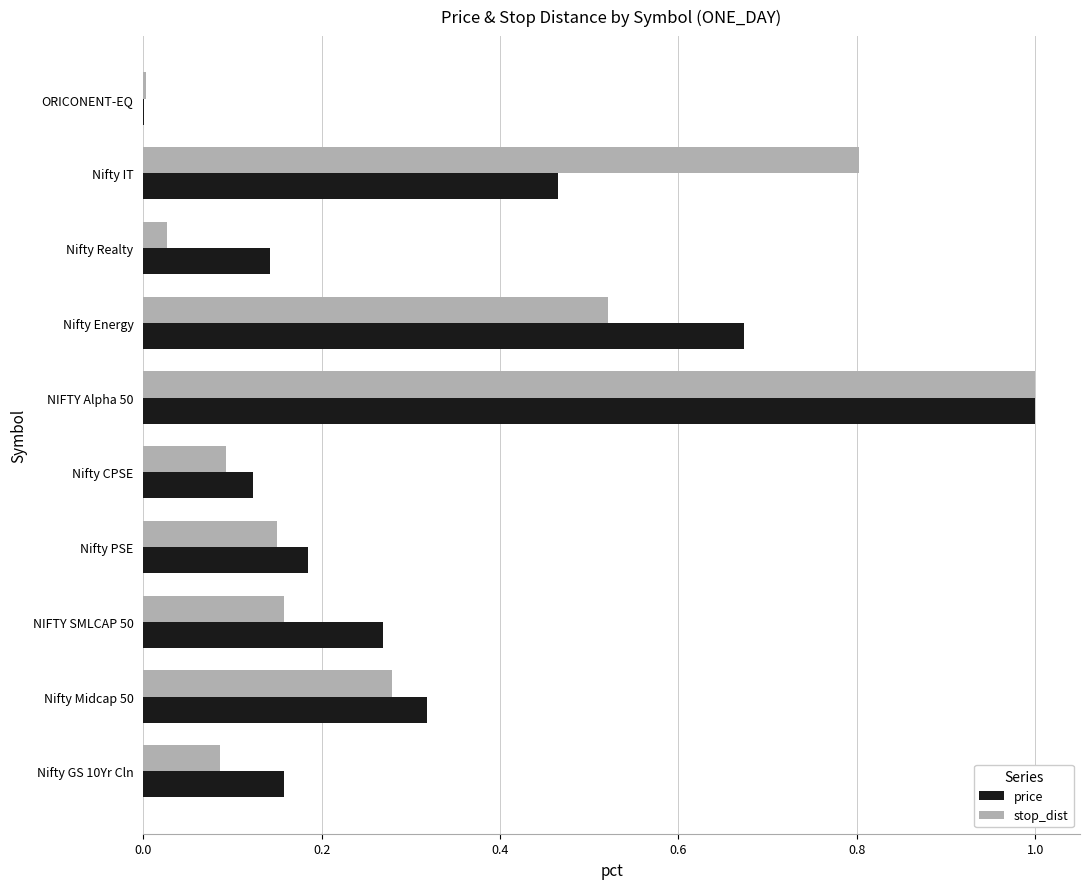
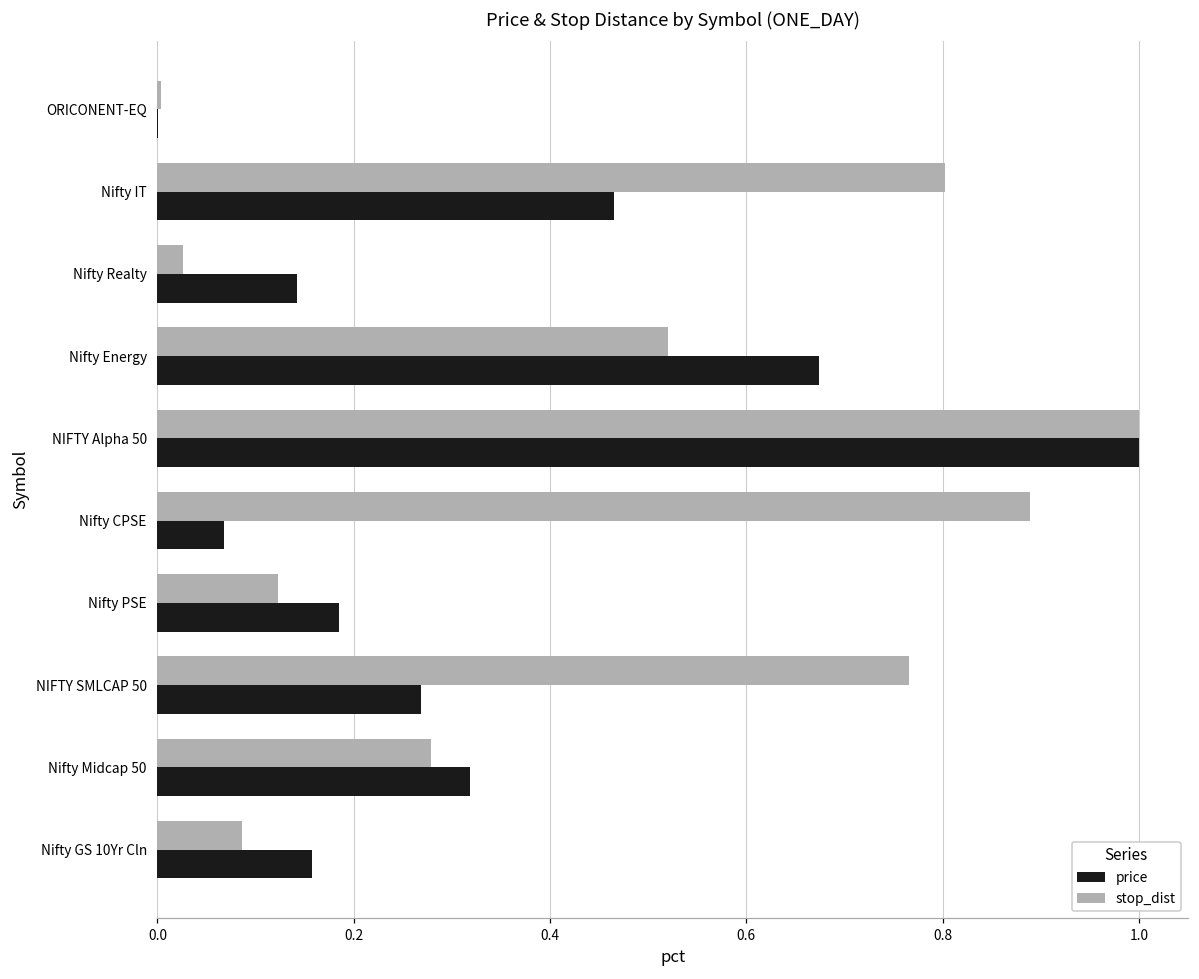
stop_dist, Nifty CPSE: 0.09 -> 0.89
price, Nifty CPSE: 0.12 -> 0.07
stop_dist, Nifty PSE: 0.15 -> 0.12
stop_dist, NIFTY SMLCAP 50: 0.16 -> 0.77
